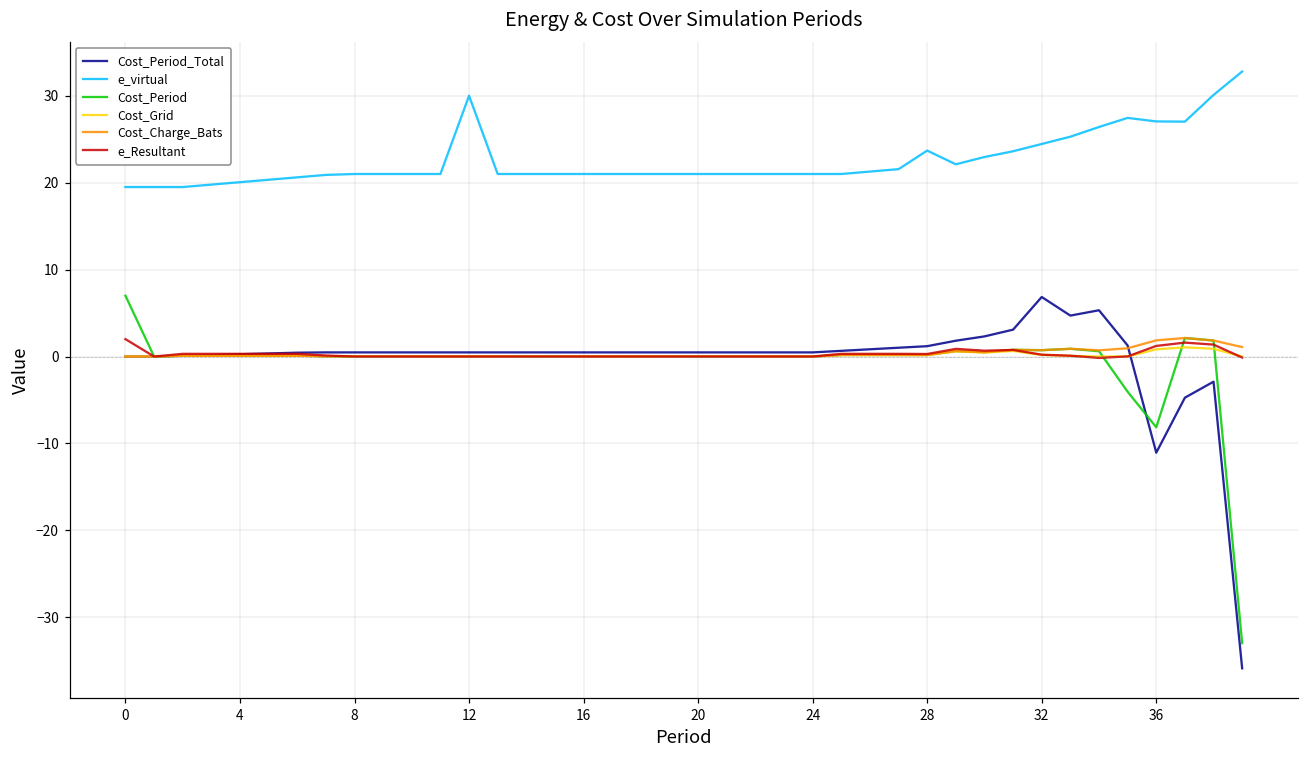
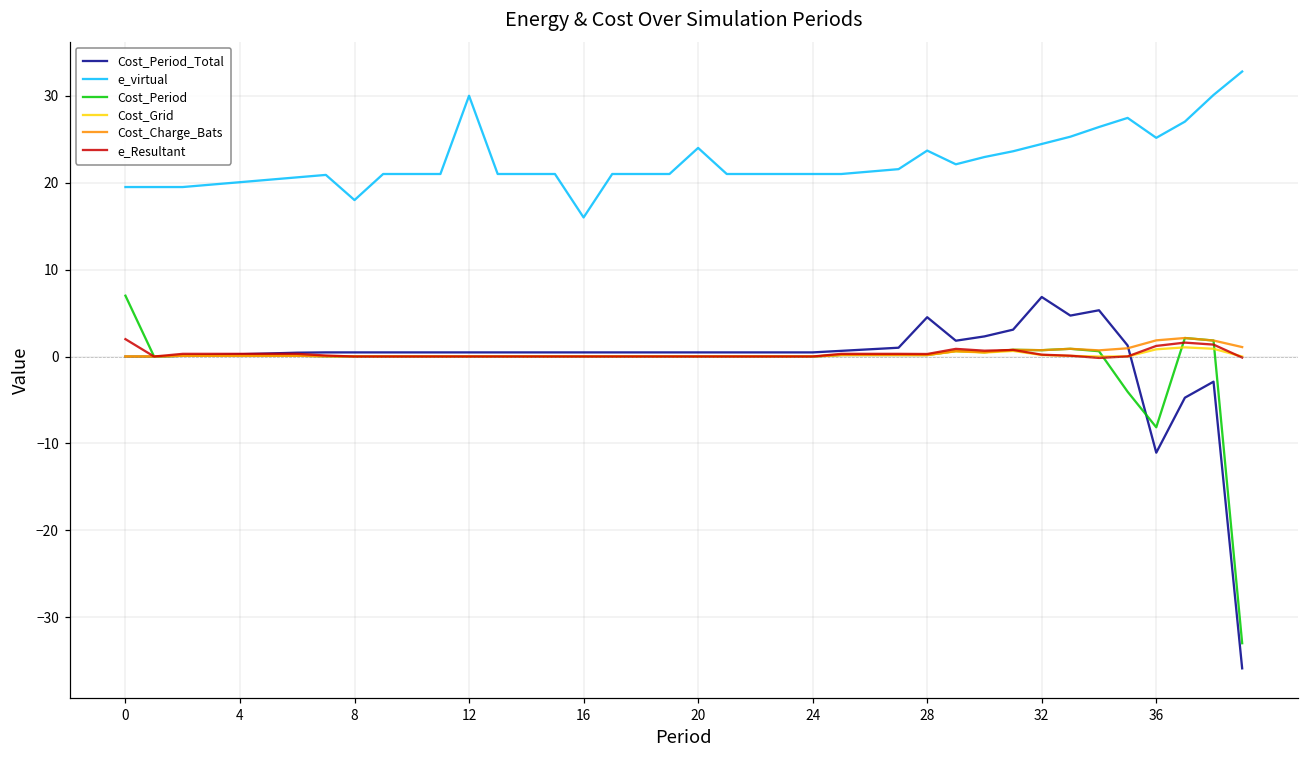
e_virtual, 8: 21 -> 18
e_virtual, 16: 21 -> 16
e_virtual, 20: 21 -> 24
Cost_Period_Total, 28: 1 -> 5
e_virtual, 36: 27 -> 25
